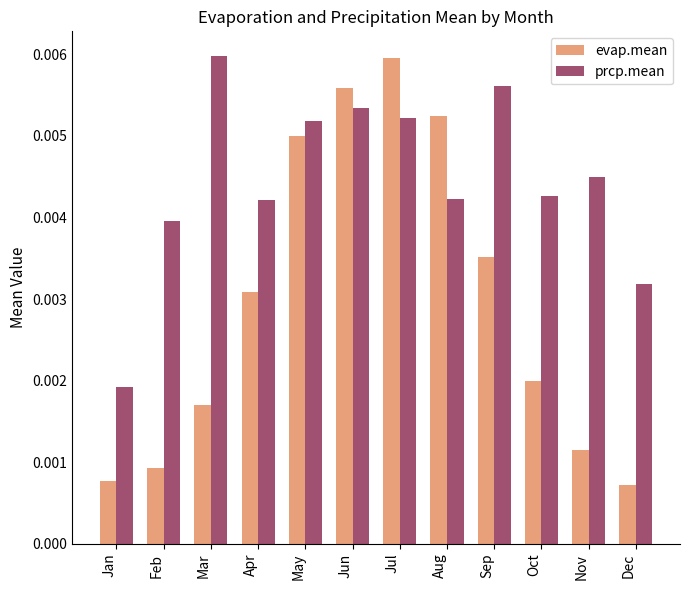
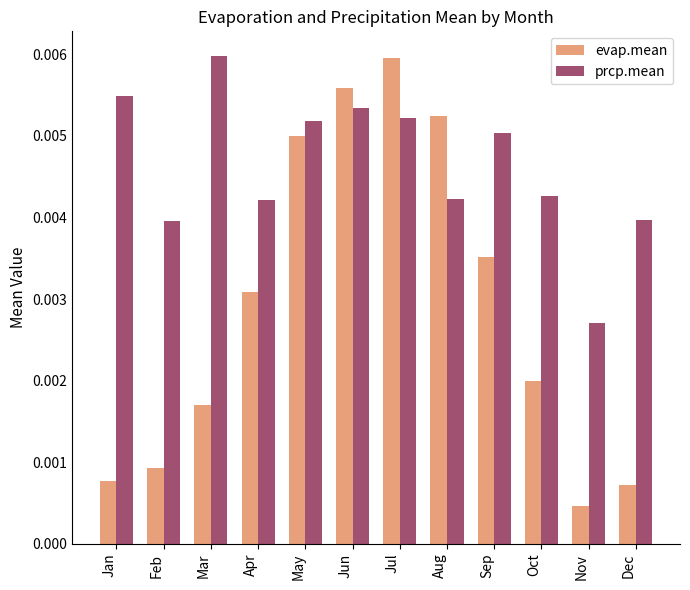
prcp.mean, Jan: 0.0019 -> 0.0055
prcp.mean, Sep: 0.0056 -> 0.0050
evap.mean, Nov: 0.0012 -> 0.0005
prcp.mean, Nov: 0.0045 -> 0.0027
prcp.mean, Dec: 0.0032 -> 0.0040
